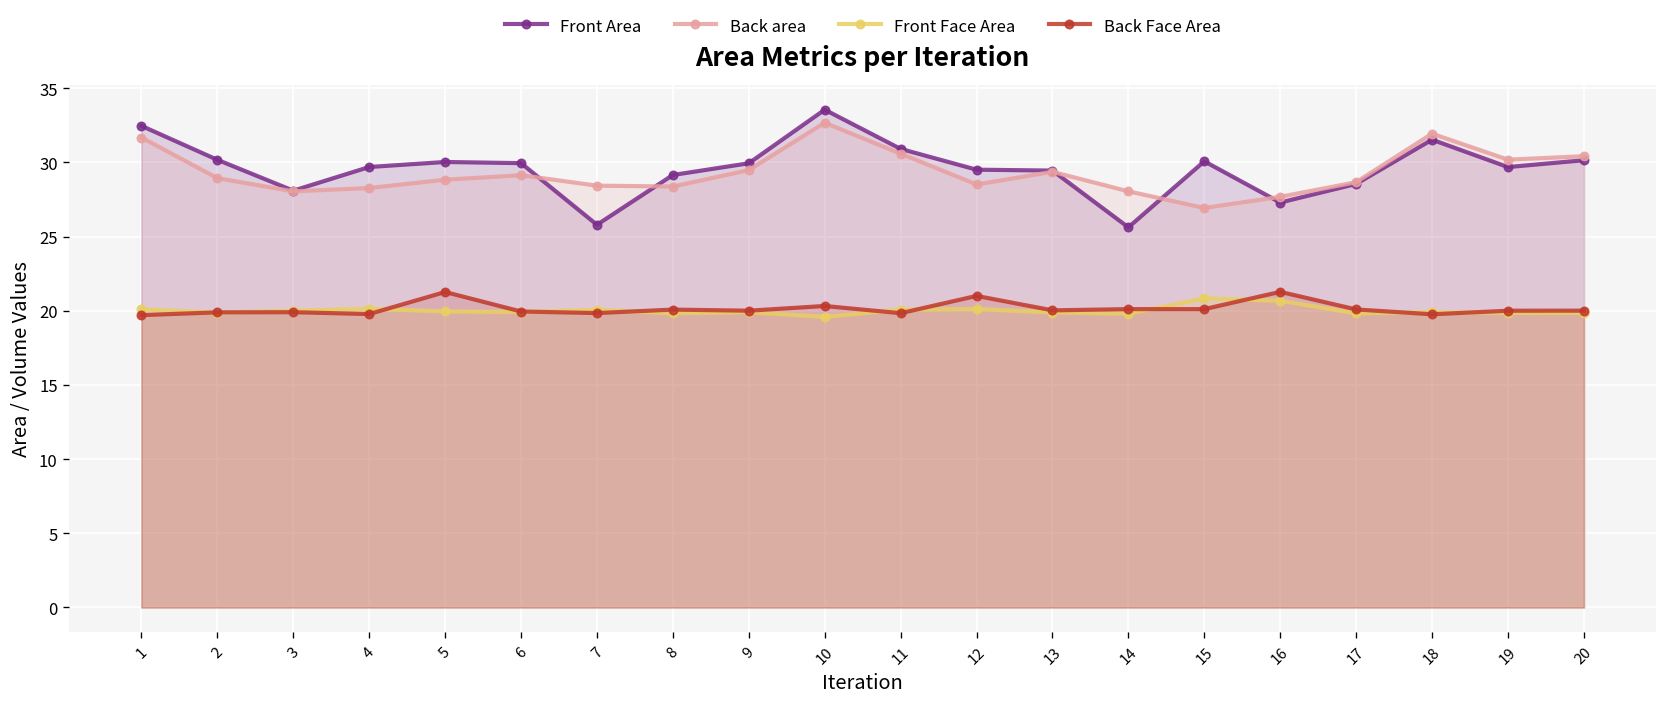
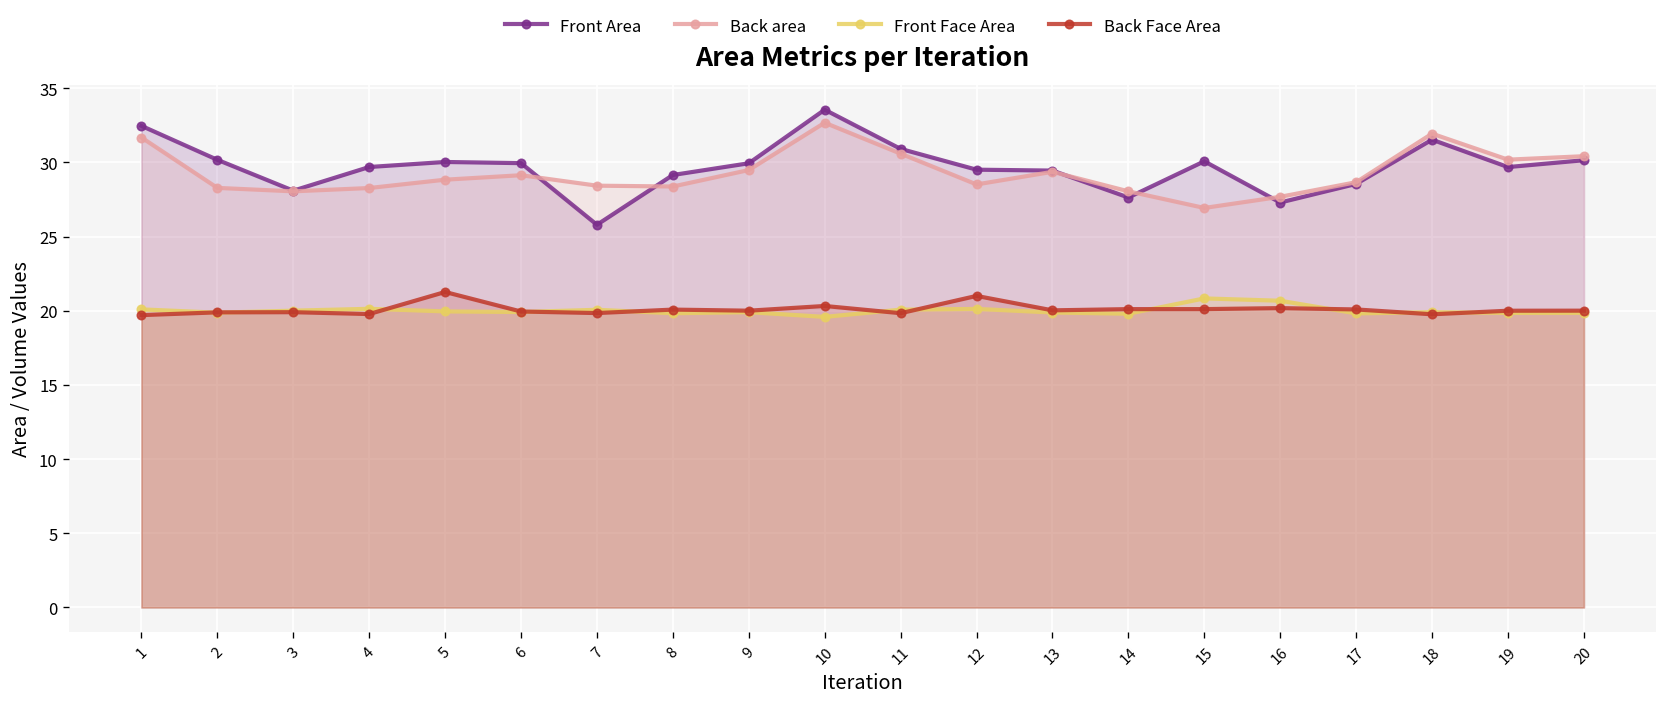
Back area, 2: 28.9 -> 28.3
Front Area, 14: 25.6 -> 27.6
Back Face Area, 16: 21.3 -> 20.2
